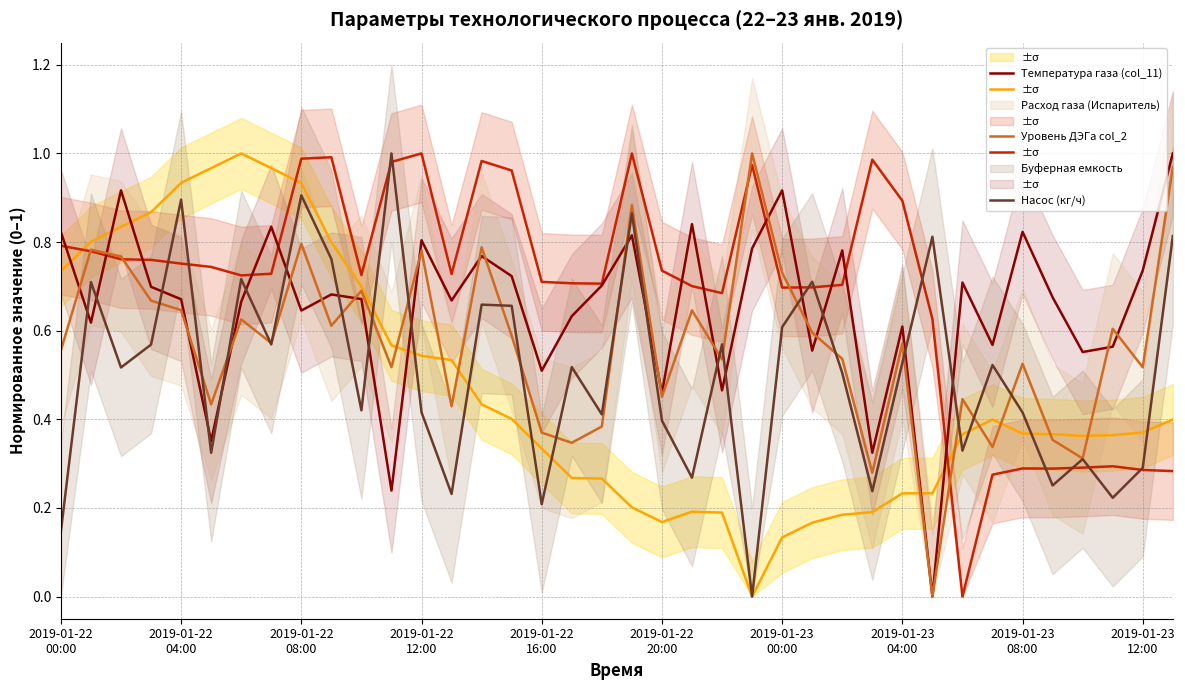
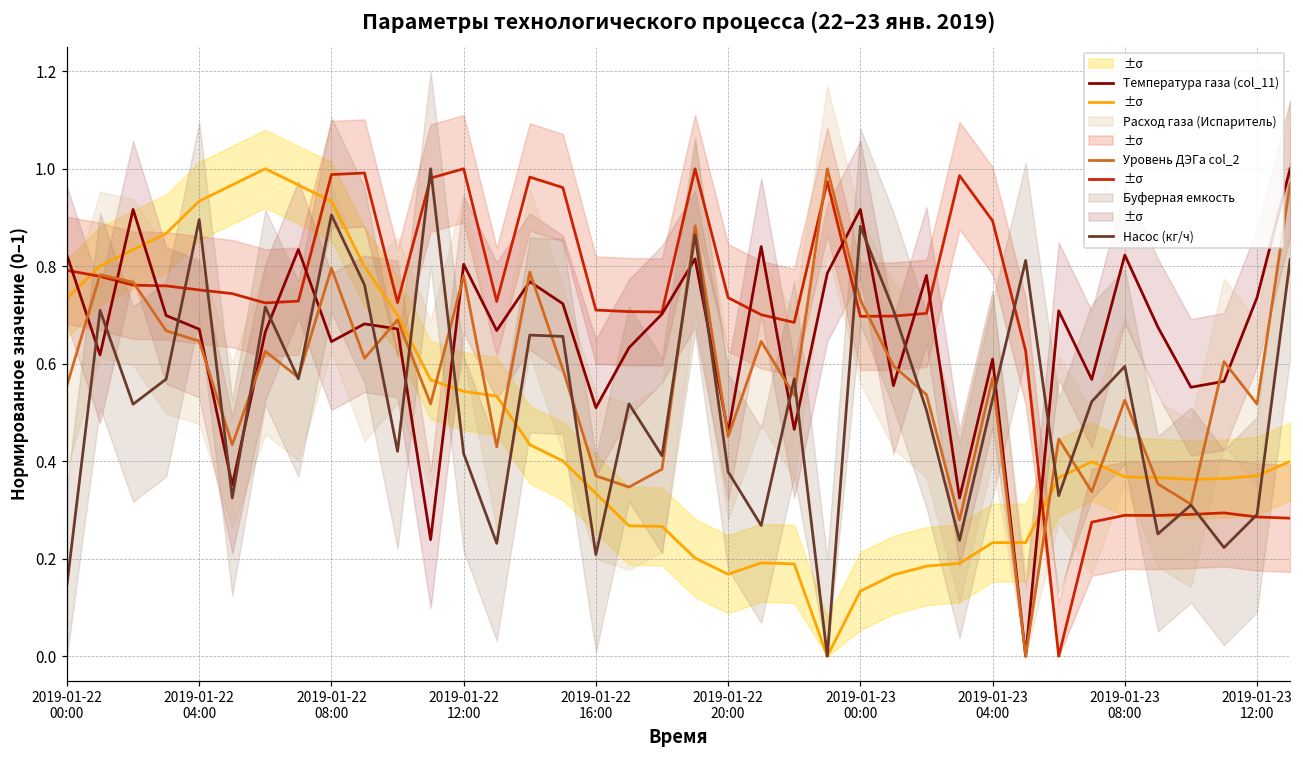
Насос (кг/ч), 2019-01-22 20:00: 0.40 -> 0.38
Насос (кг/ч), 2019-01-23 00:00: 0.61 -> 0.88
Насос (кг/ч), 2019-01-23 08:00: 0.42 -> 0.59
